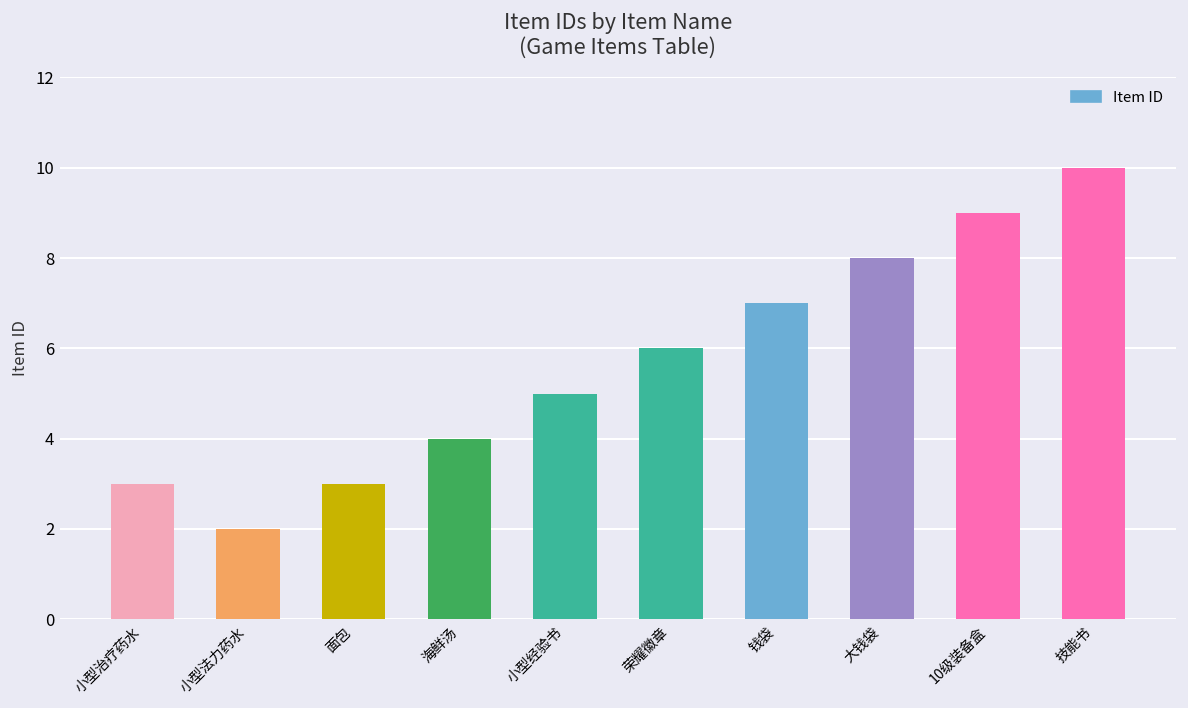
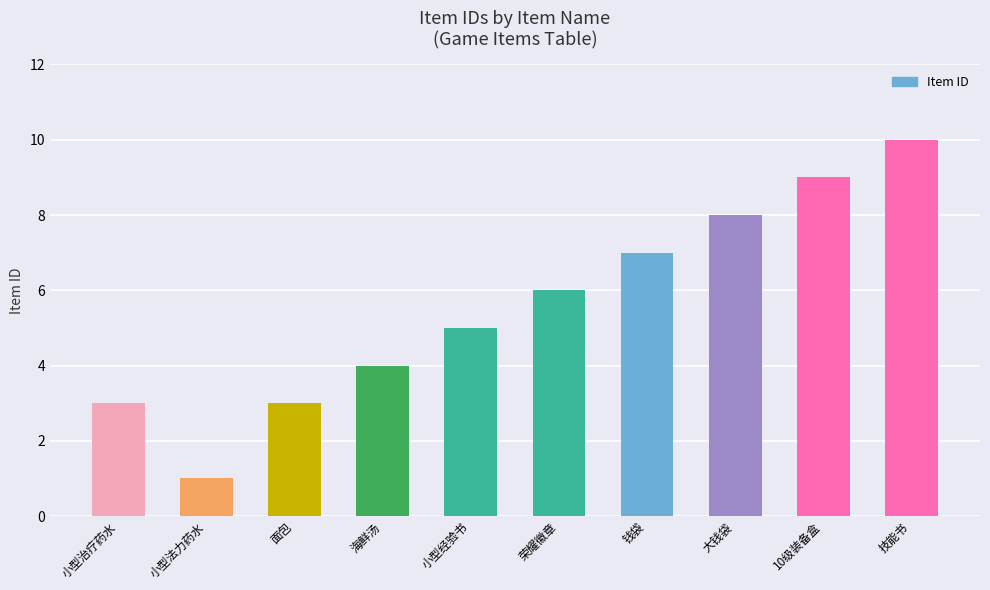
小型法力药水: 2 -> 1
